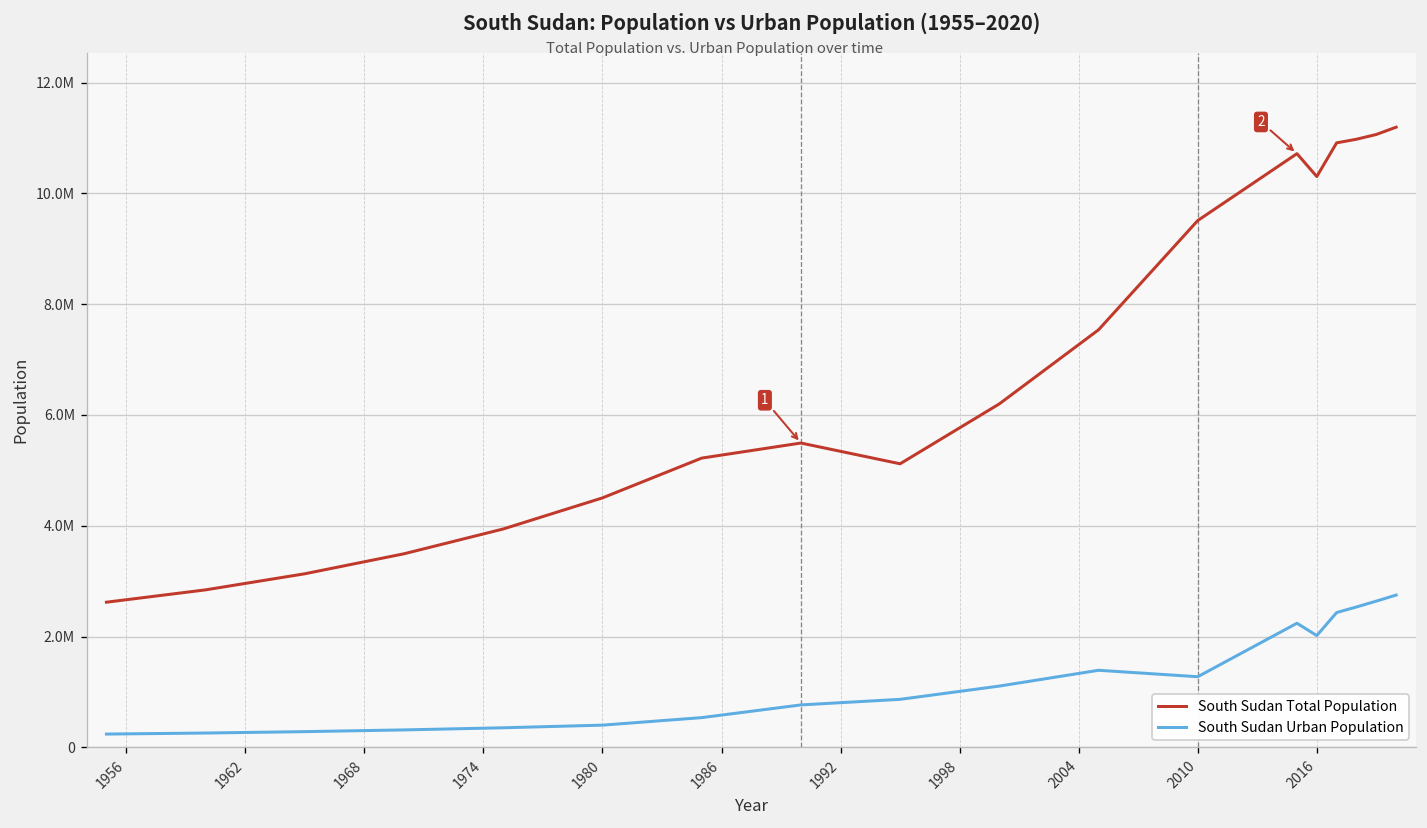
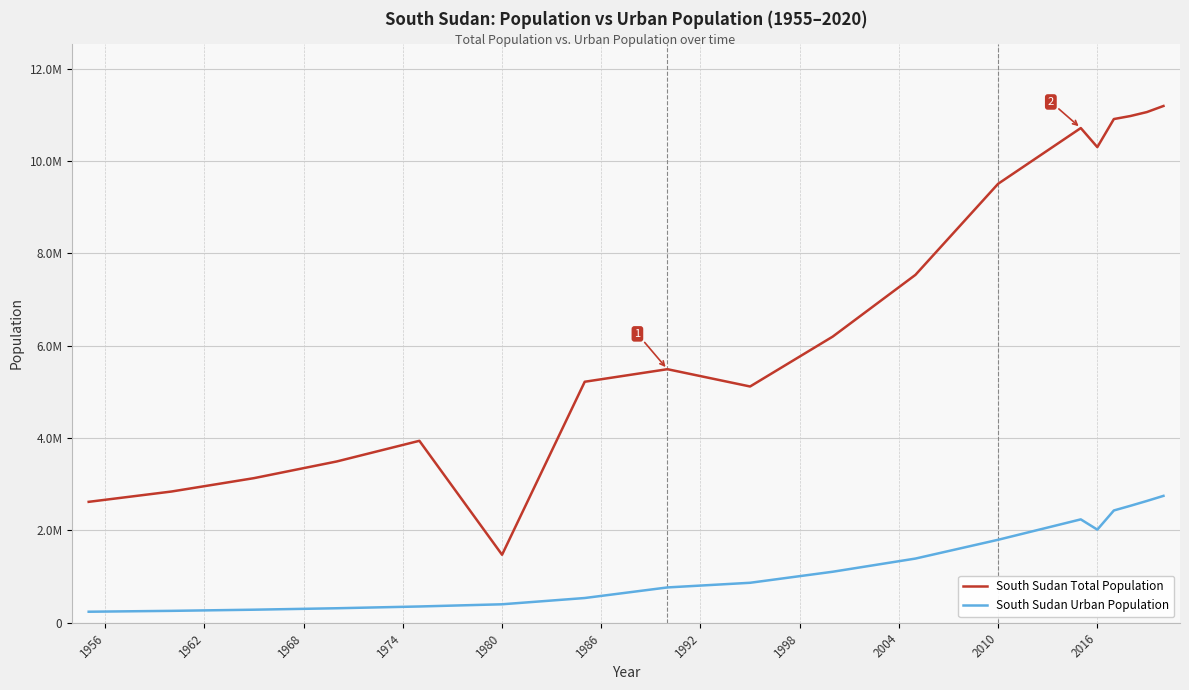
South Sudan Total Population, 1980: 4500000 -> 1500000
South Sudan Urban Population, 2010: 1300000 -> 1800000
